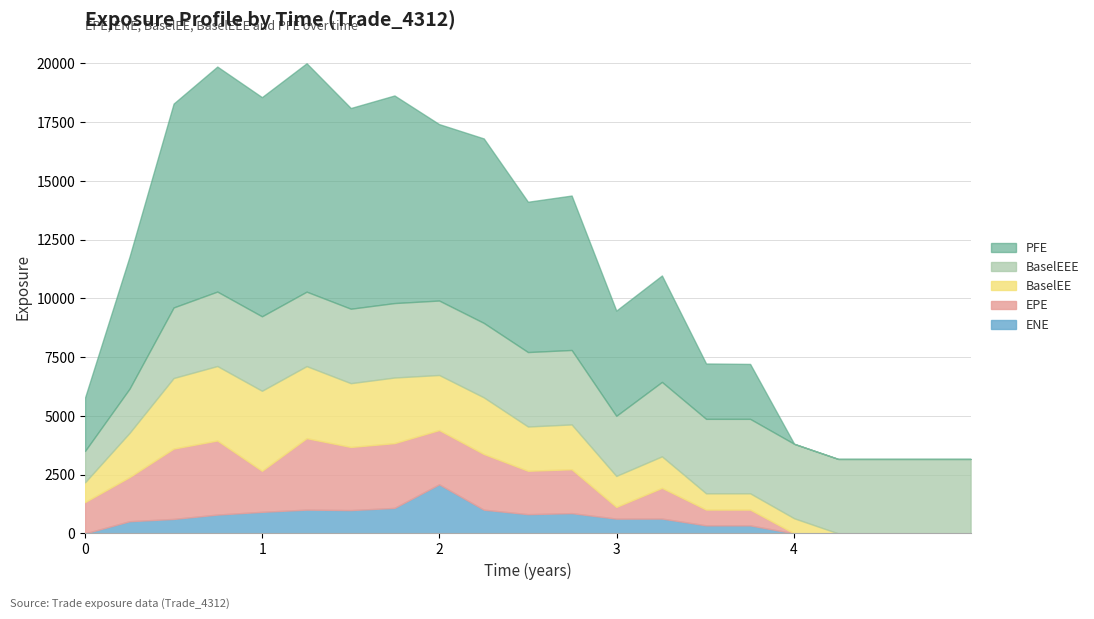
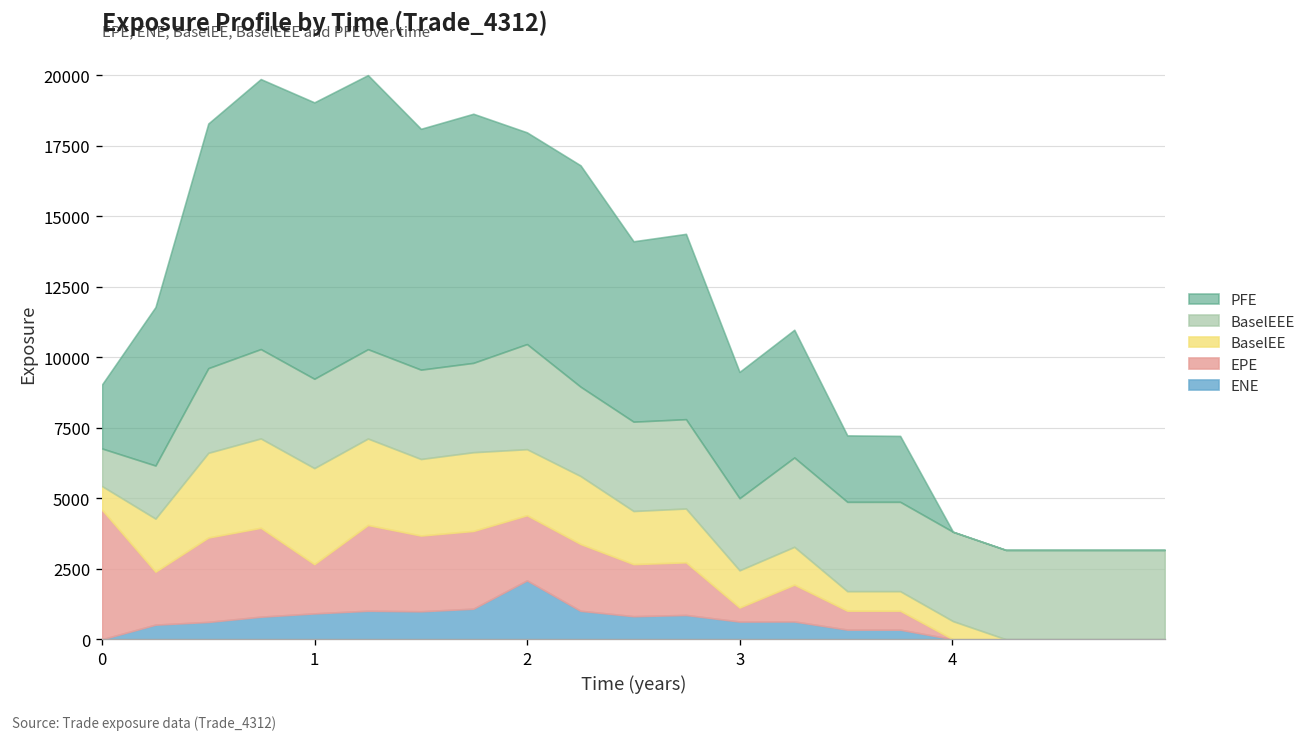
EPE, 0: 1300 -> 4600
PFE, 1: 9300 -> 9800
BaselEEE, 2: 3200 -> 3700
